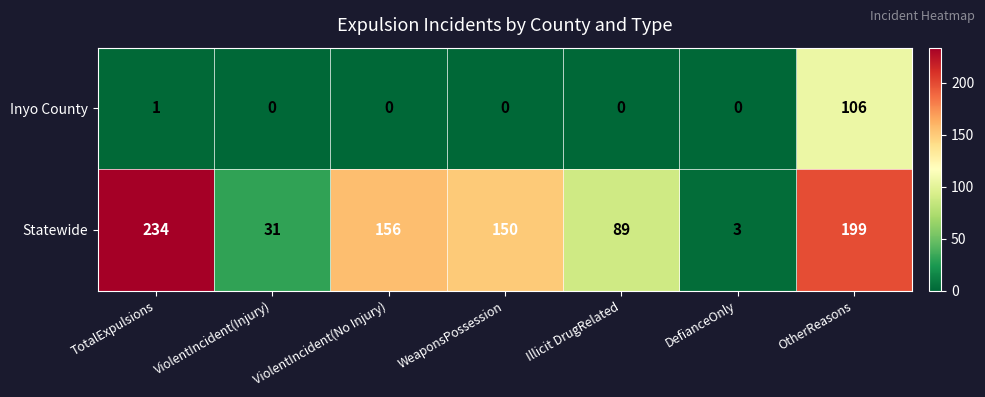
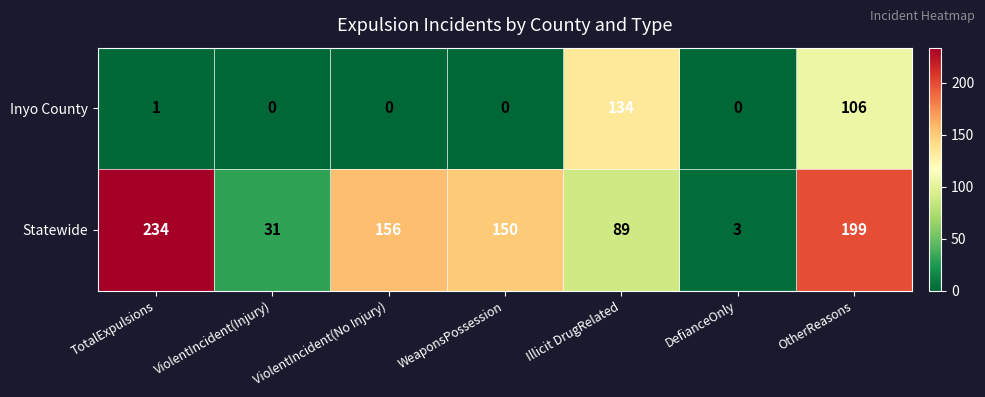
Inyo County, Illicit DrugRelated: 0 -> 134
